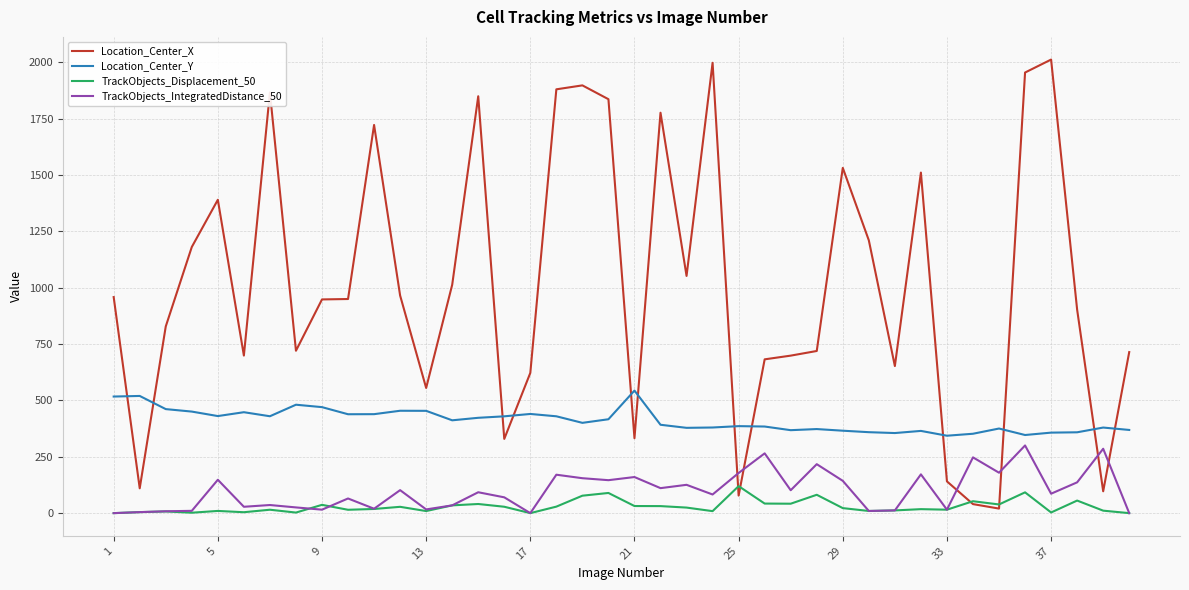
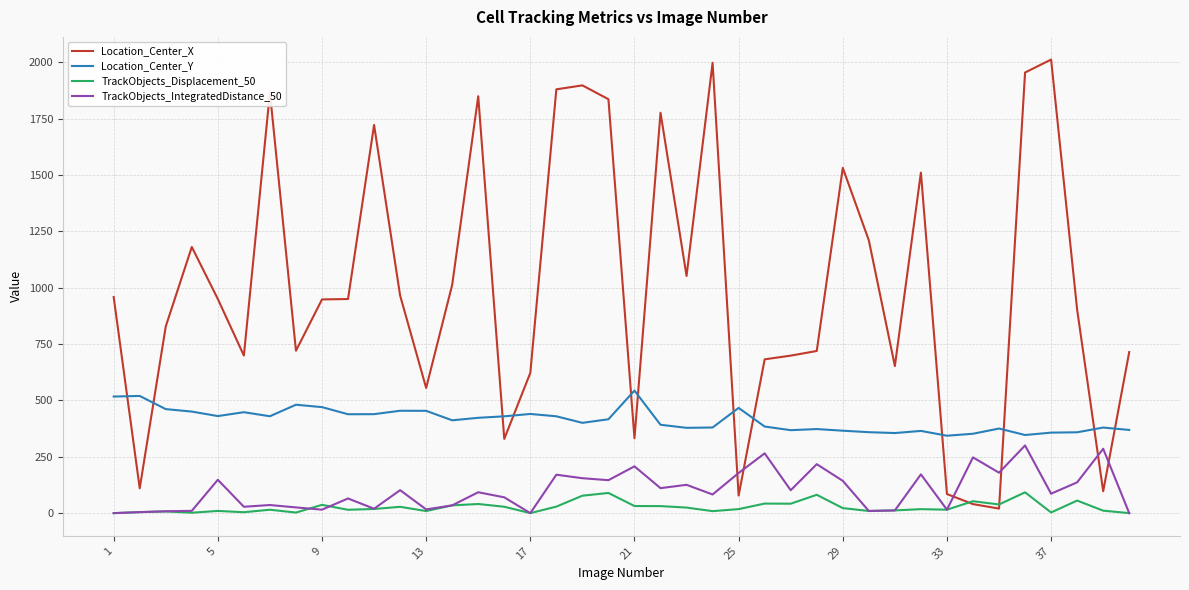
Location_Center_X, 5: 1390 -> 950
TrackObjects_IntegratedDistance_50, 21: 160 -> 210
Location_Center_Y, 25: 390 -> 470
TrackObjects_Displacement_50, 25: 120 -> 20
Location_Center_X, 33: 140 -> 80
